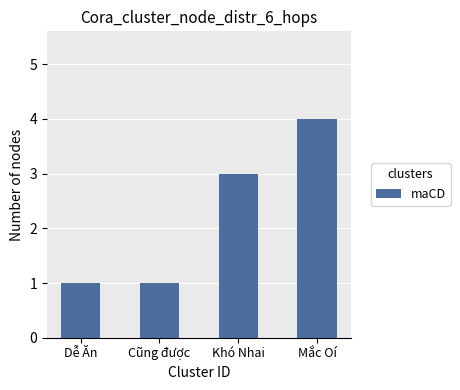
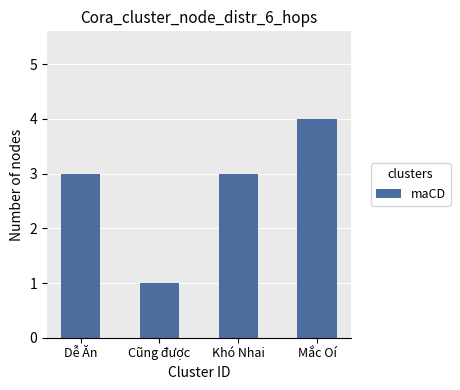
Dễ Ăn: 1 -> 3
